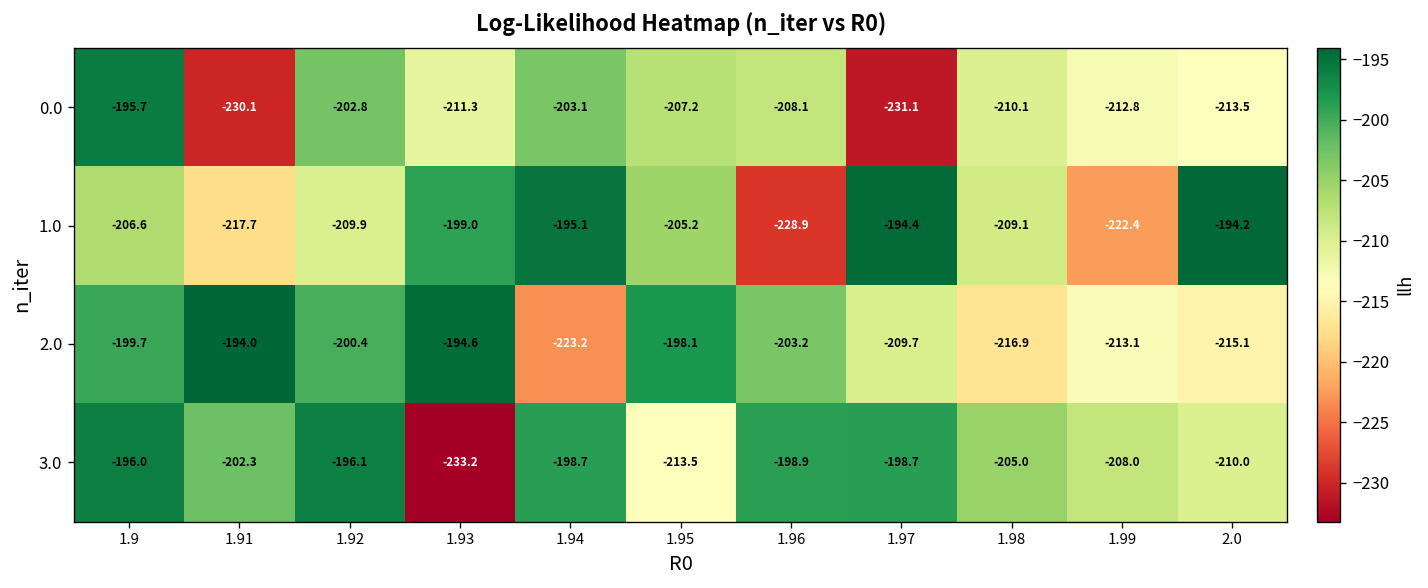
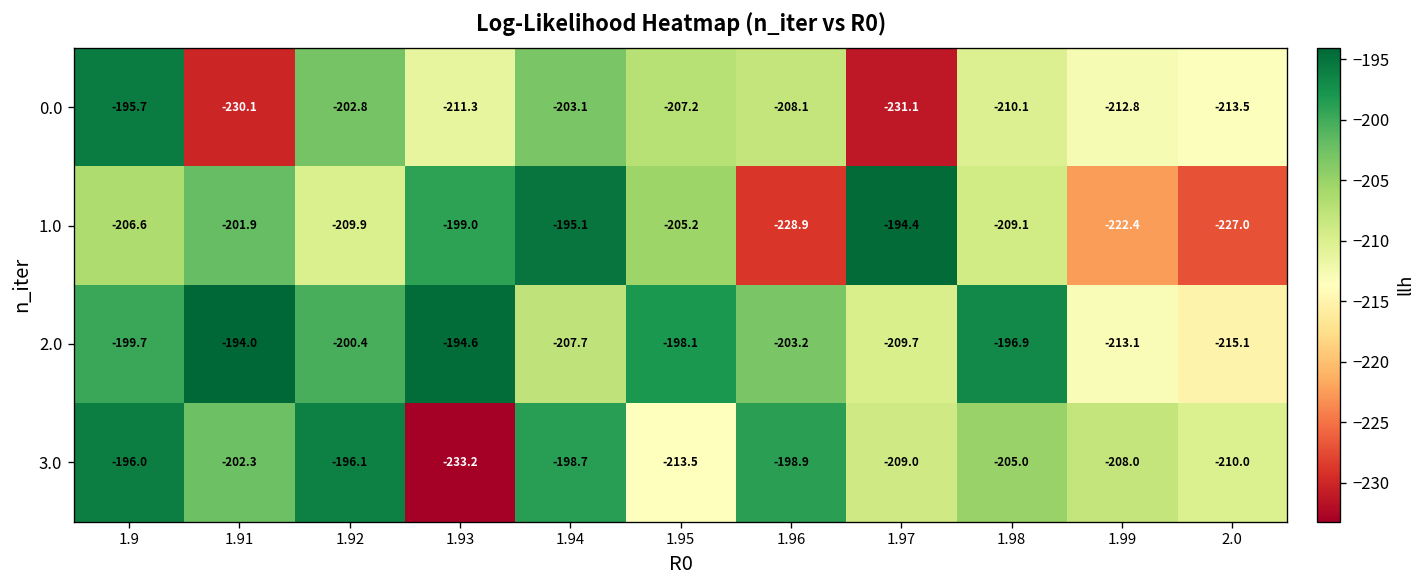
1.0, 1.91: -217.7 -> -201.9
1.0, 2.0: -194.2 -> -227.0
2.0, 1.94: -223.2 -> -207.7
2.0, 1.98: -216.9 -> -196.9
3.0, 1.97: -198.7 -> -209.0
